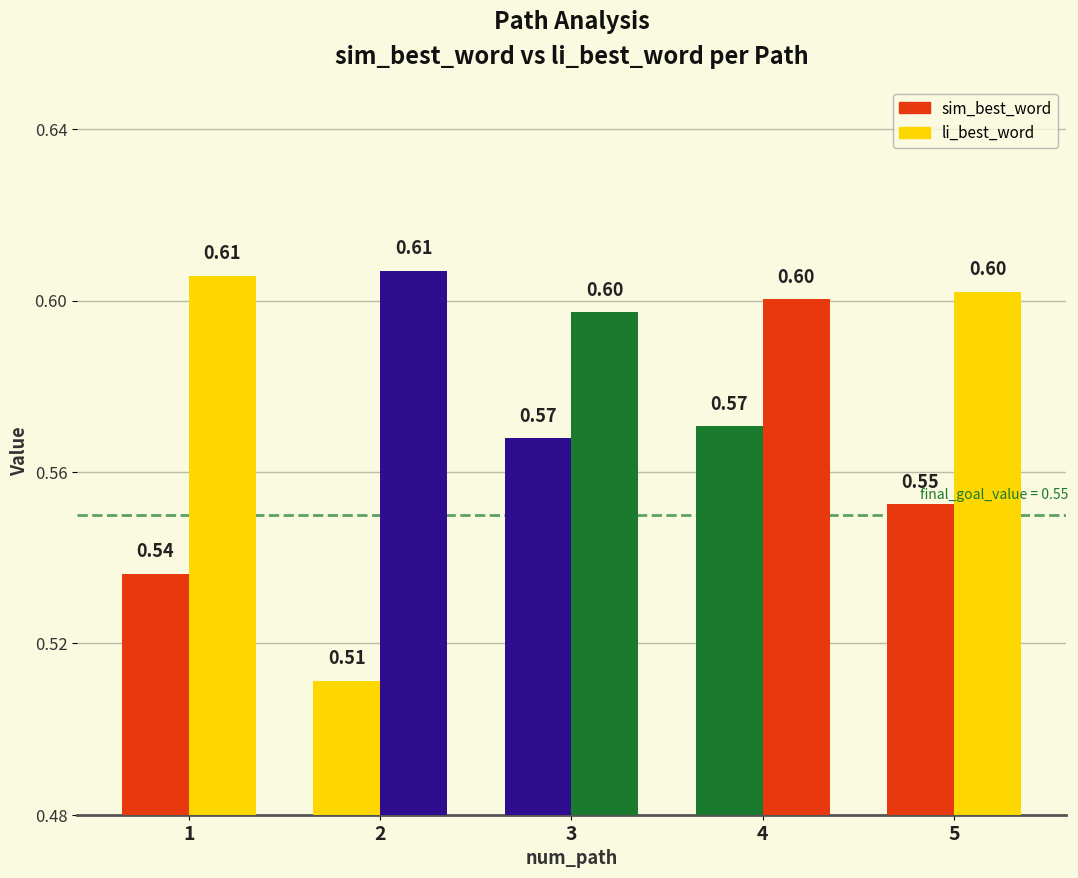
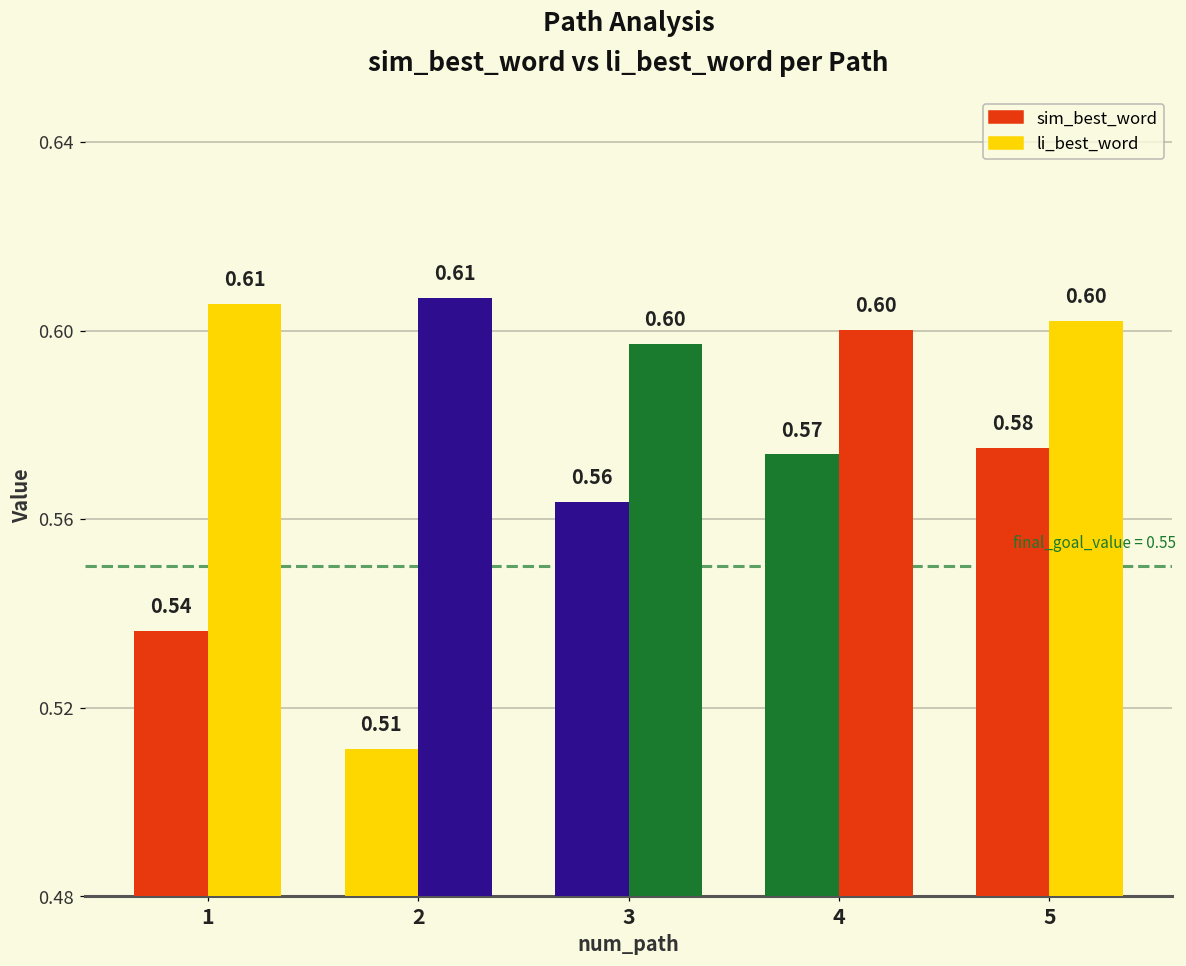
sim_best_word, 3: 0.57 -> 0.56
sim_best_word, 4: 0.571 -> 0.574
sim_best_word, 5: 0.55 -> 0.58
